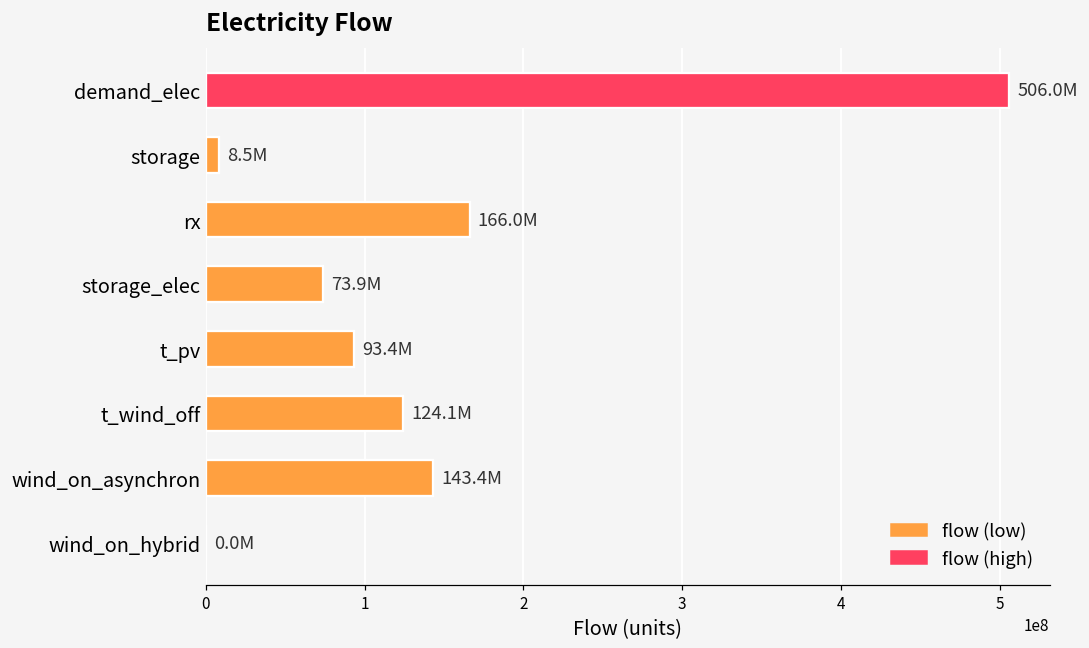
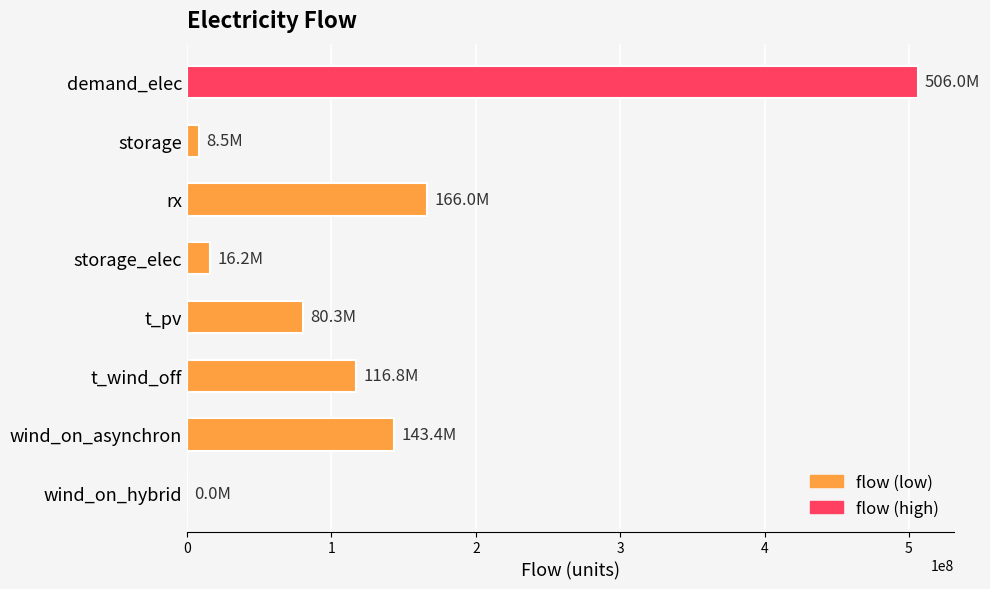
storage_elec: 73.9M -> 16.2M
t_pv: 93.4M -> 80.3M
t_wind_off: 124.1M -> 116.8M
